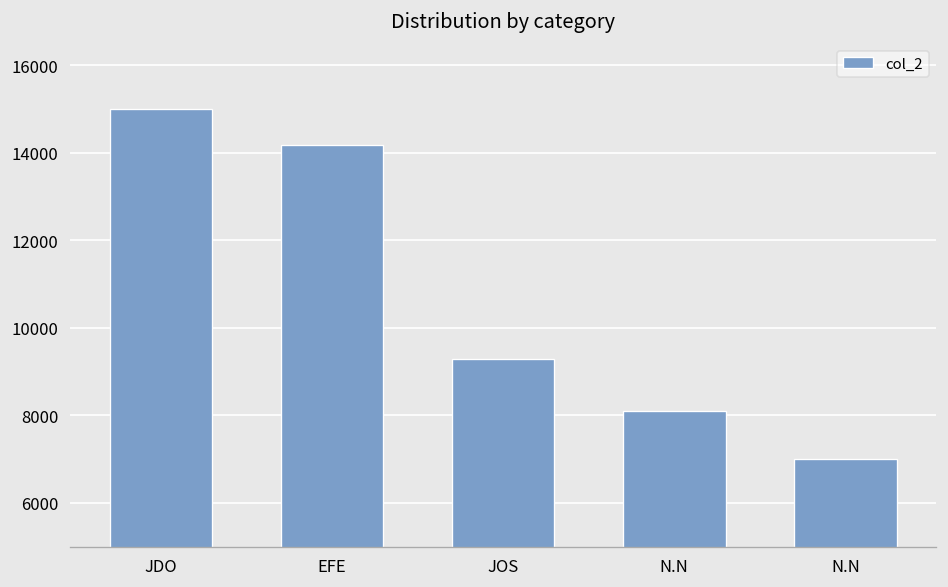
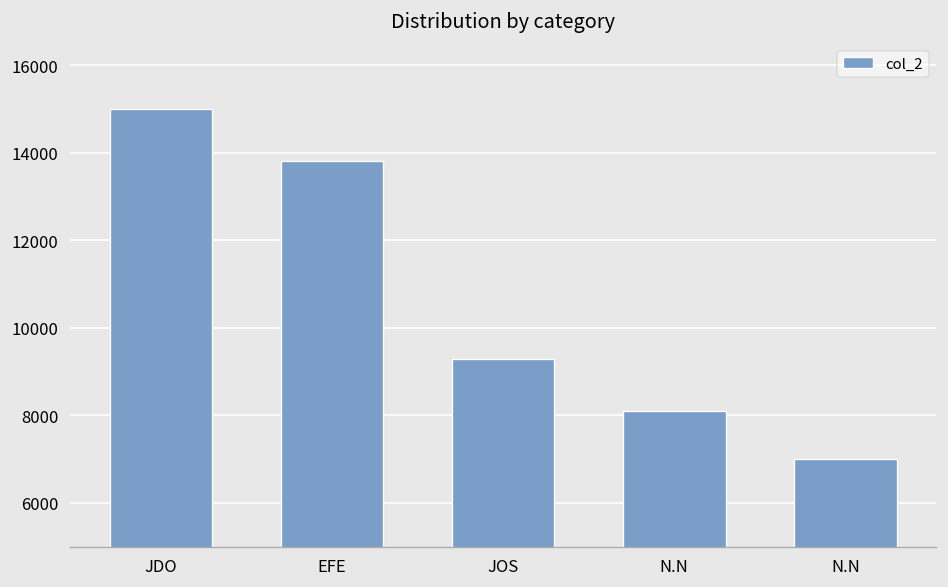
EFE: 14200 -> 13800
